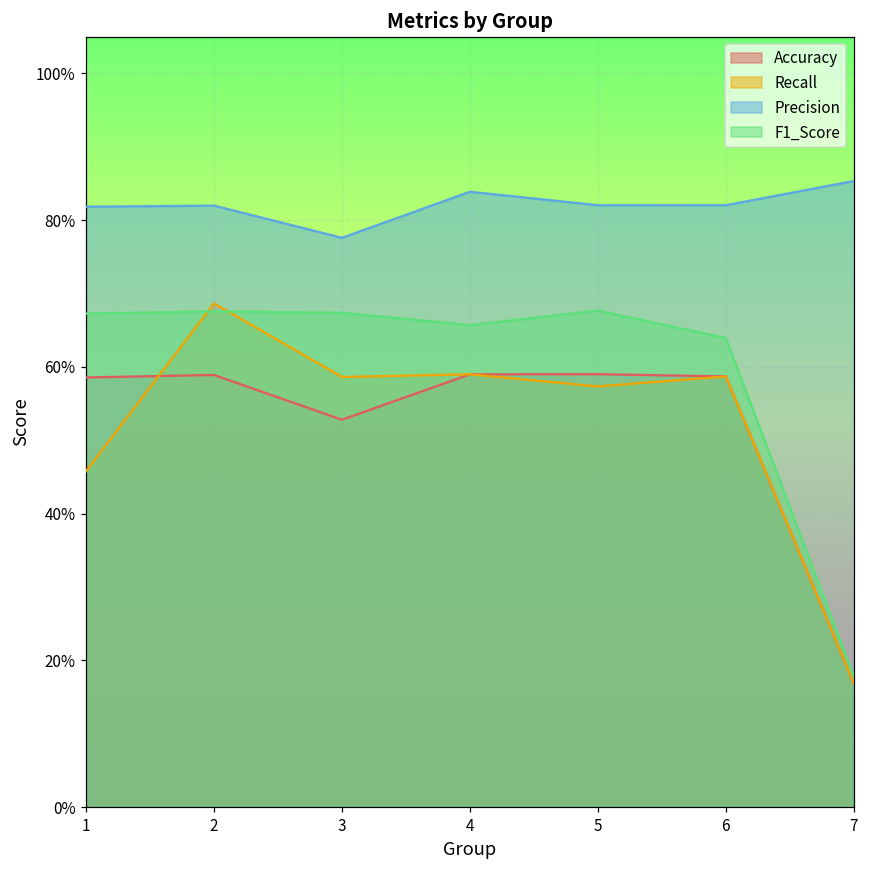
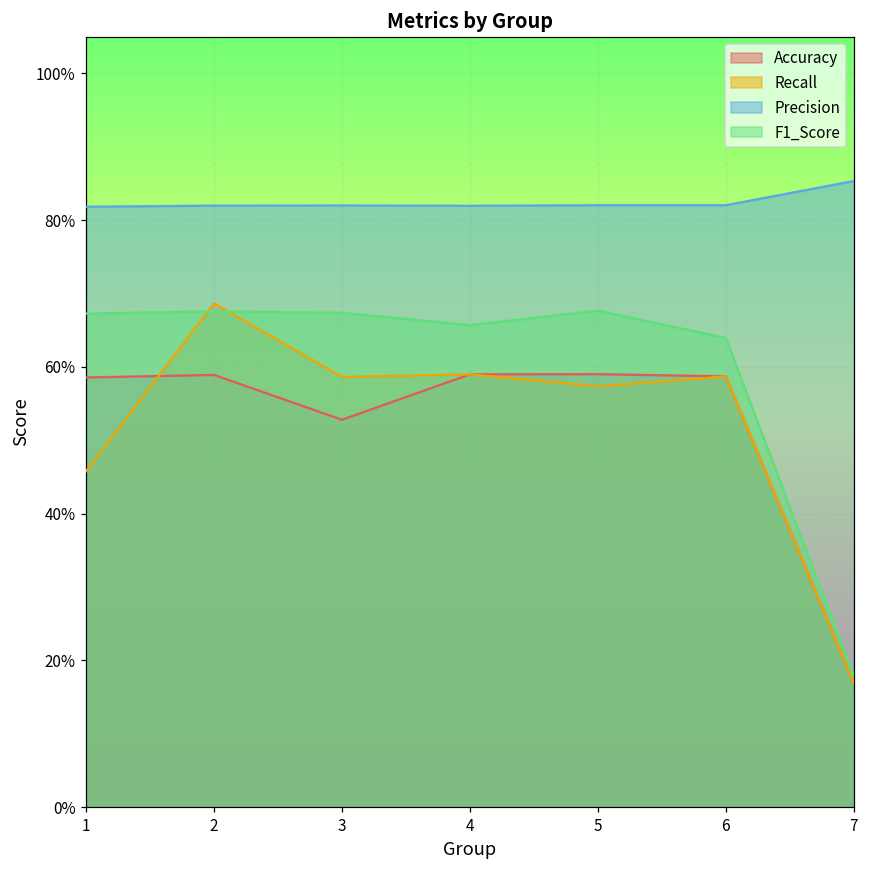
Precision, 3: 78% -> 82%
Precision, 4: 84% -> 82%
